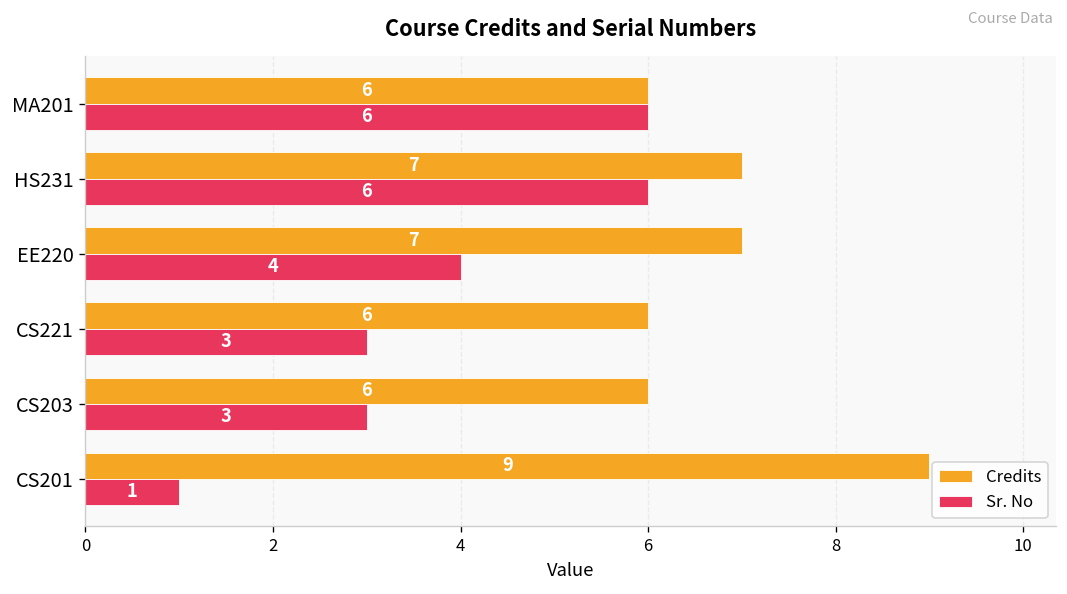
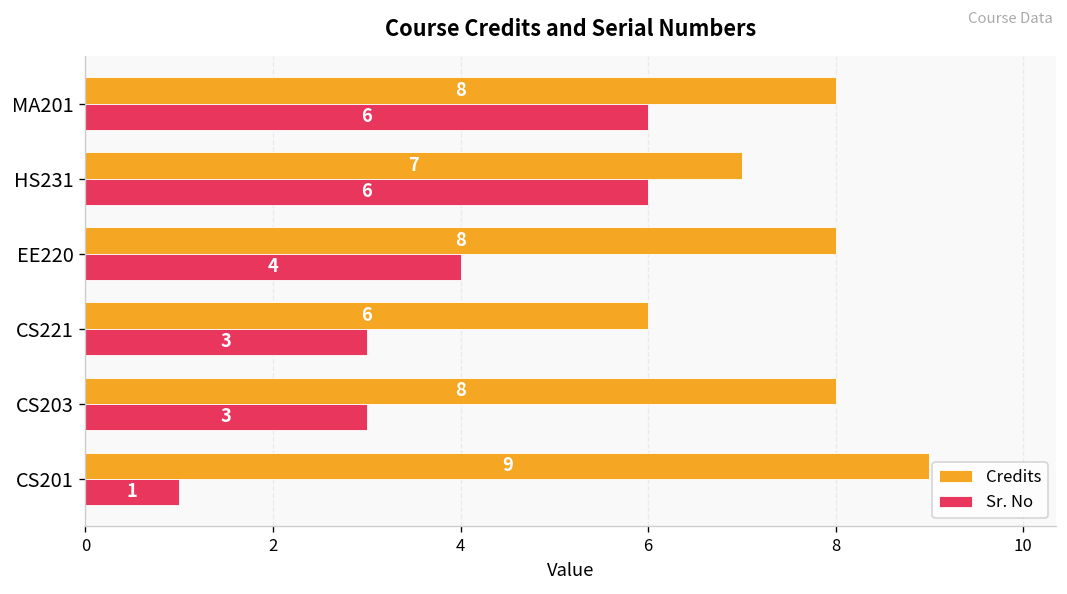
Credits, MA201: 6 -> 8
Credits, EE220: 7 -> 8
Credits, CS203: 6 -> 8
